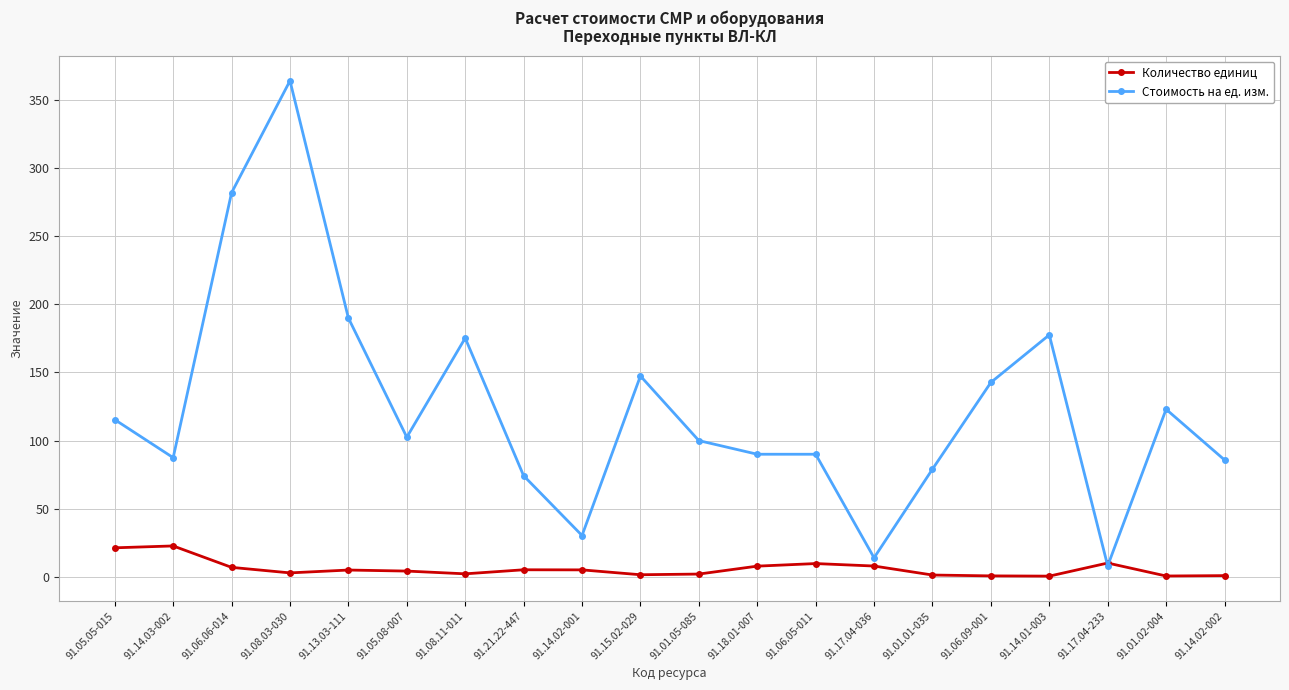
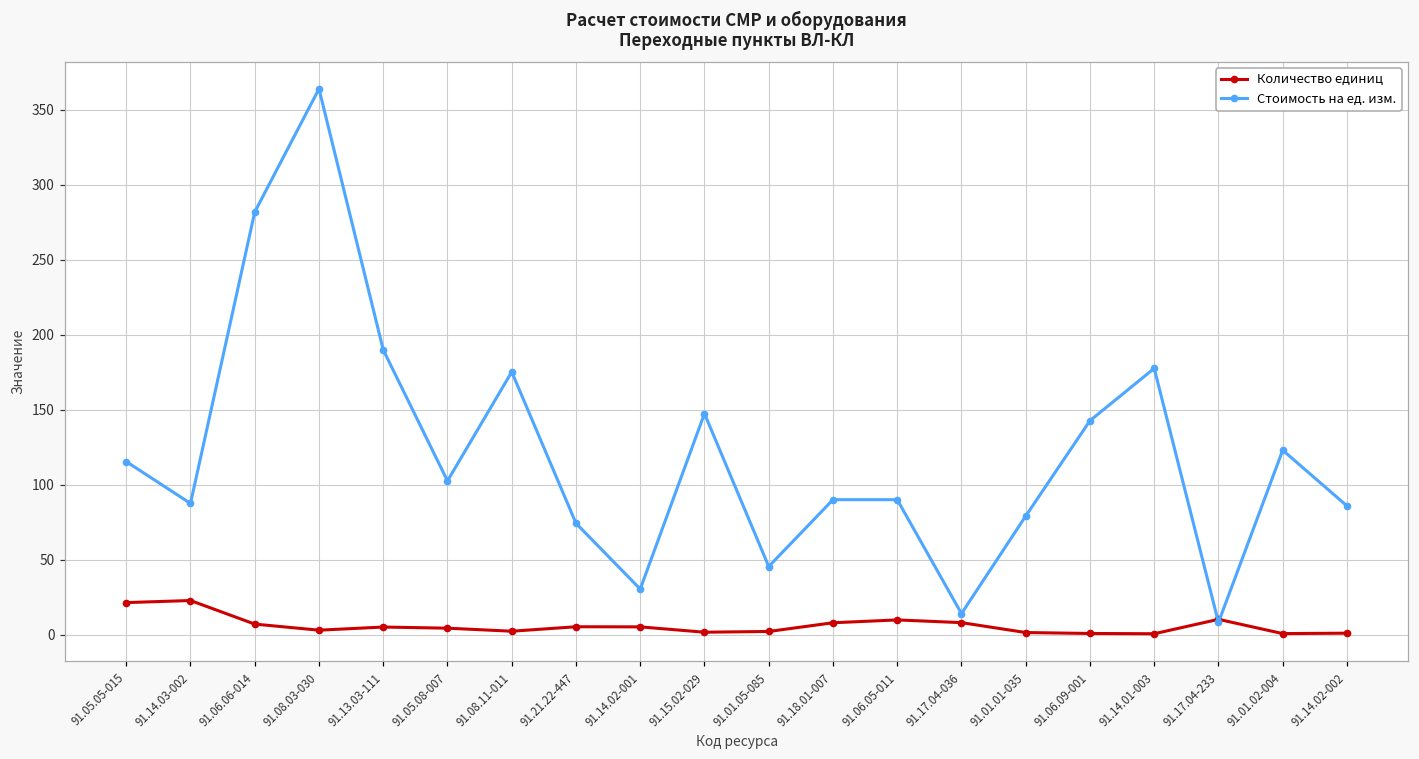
Стоимость на ед. изм., 91.01.05-085: 100 -> 45
